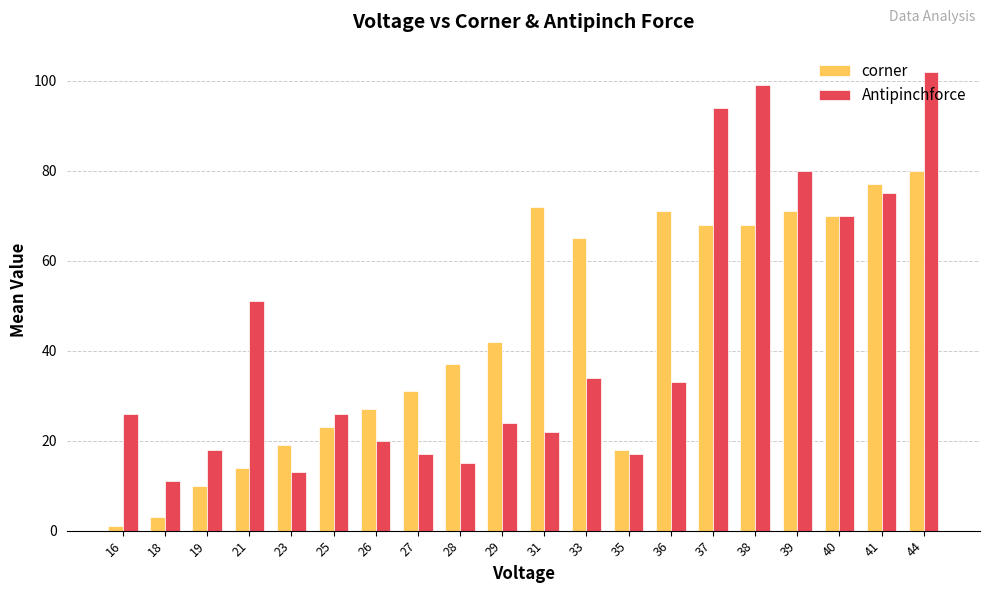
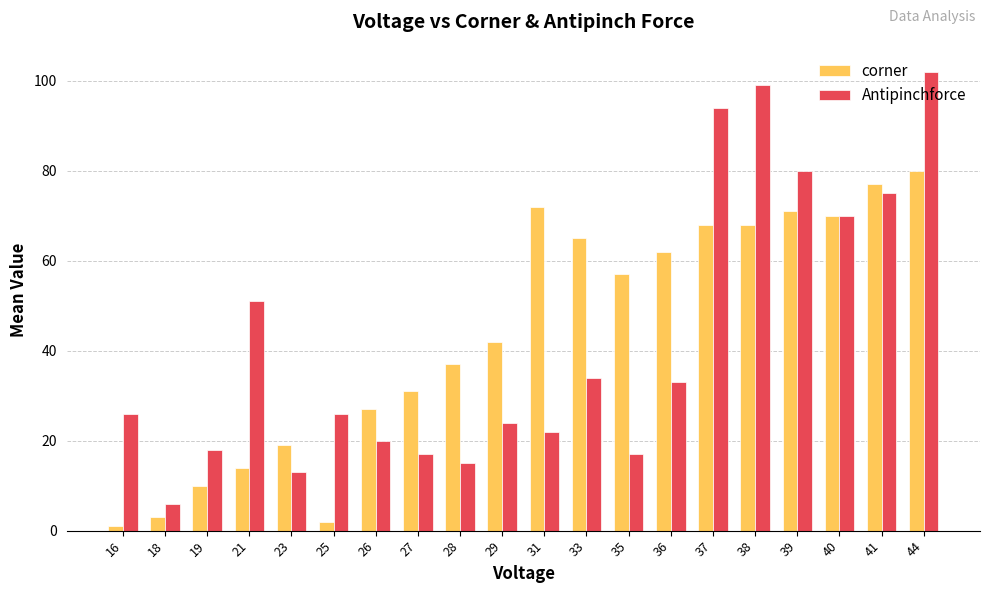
Antipinchforce, 18: 11 -> 6
corner, 25: 23 -> 2
corner, 35: 18 -> 57
corner, 36: 71 -> 62
